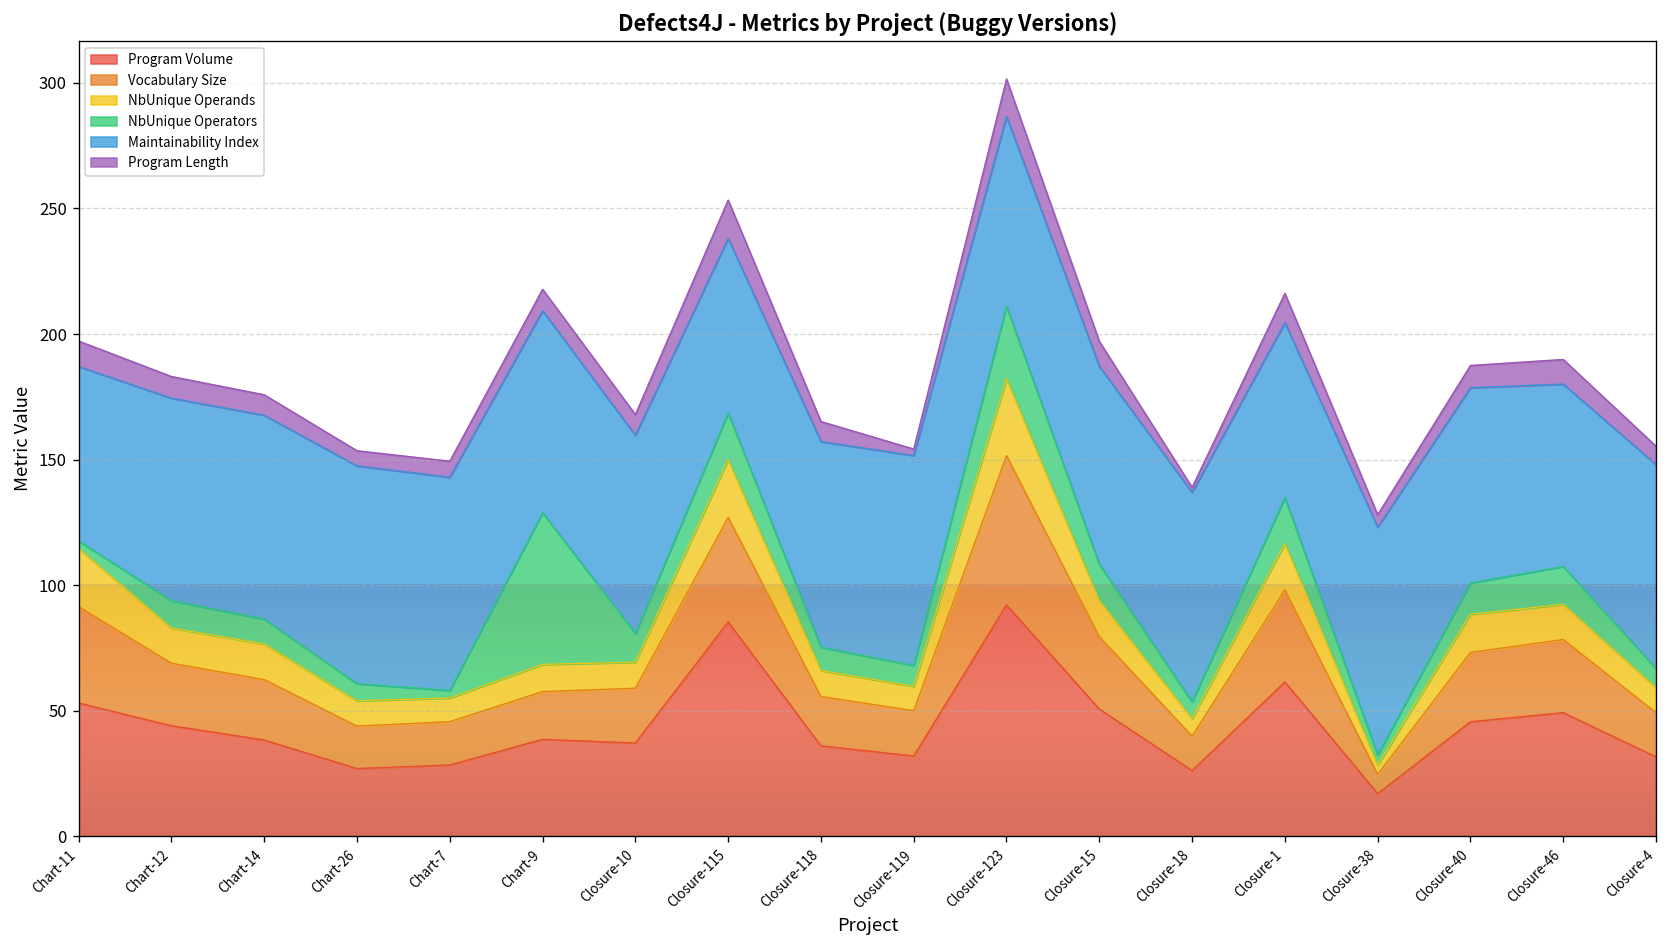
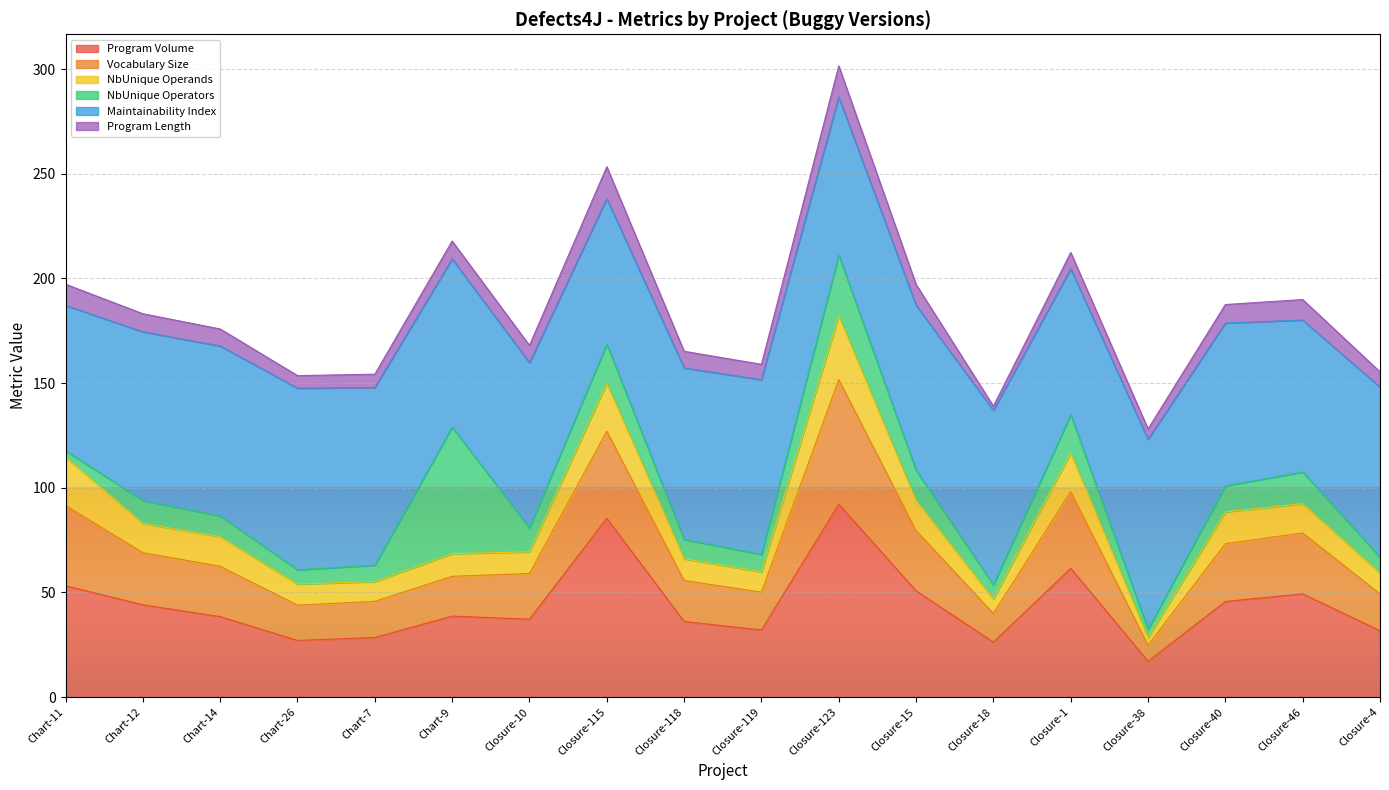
NbUnique Operators, Chart-7: 3 -> 8
Program Length, Closure-119: 3 -> 7
Program Length, Closure-1: 12 -> 8
